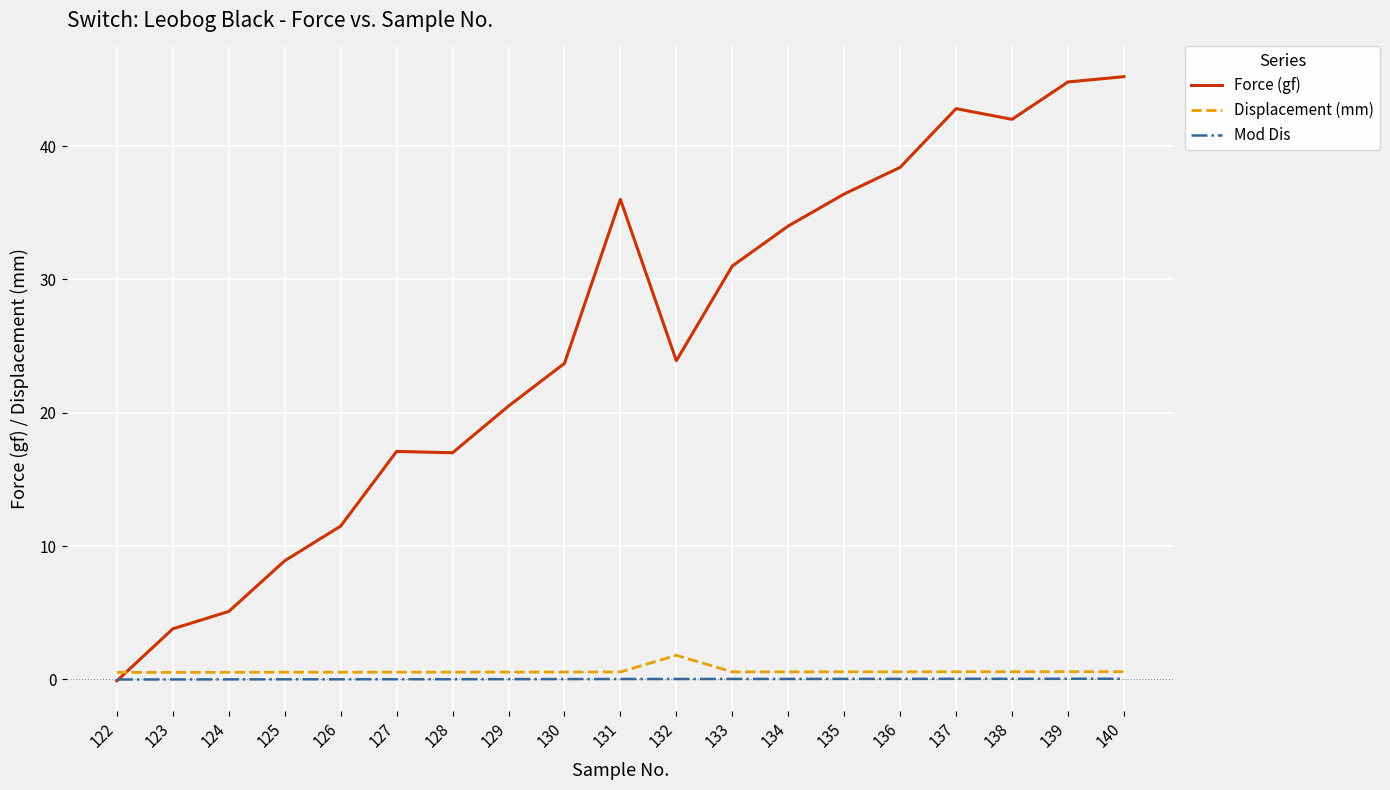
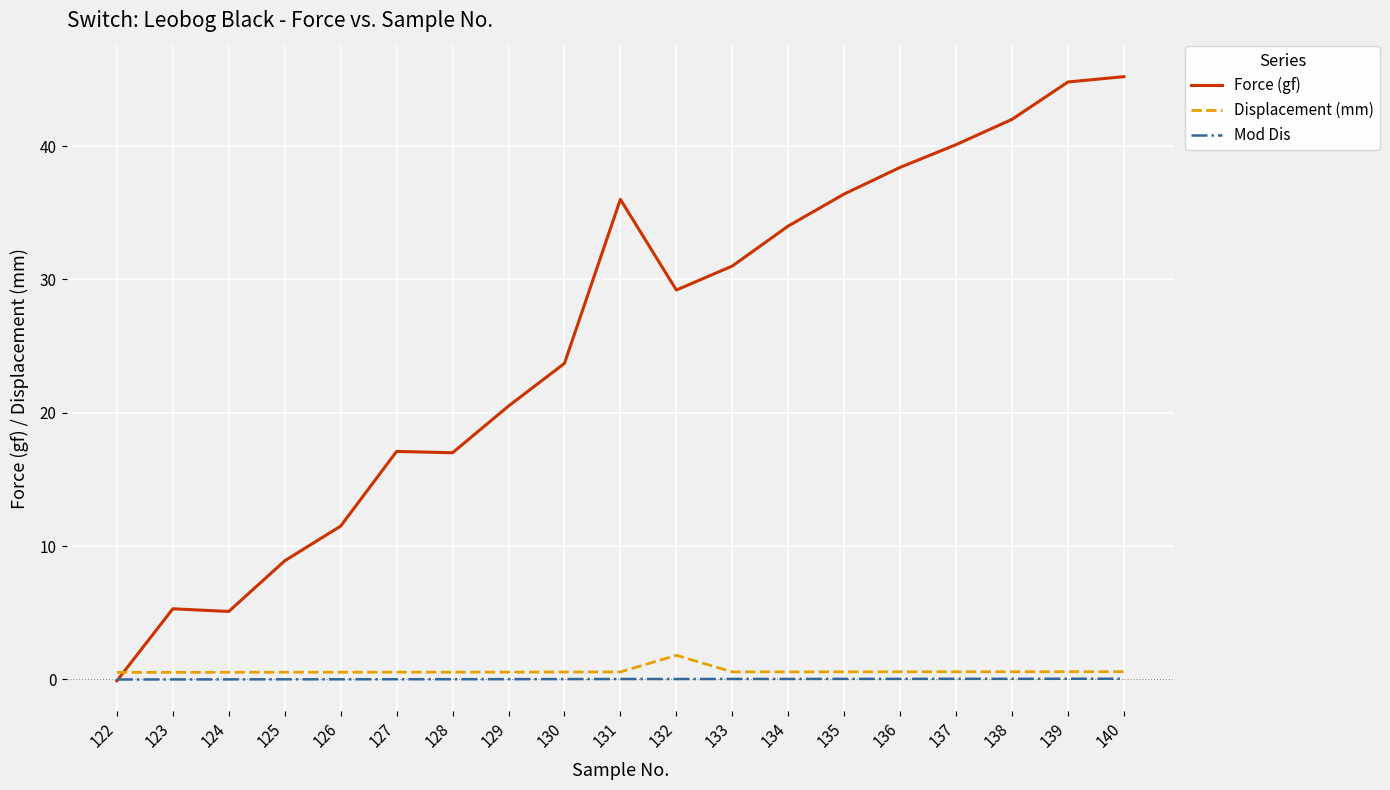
Force (gf), 123: 3.8 -> 5.3
Force (gf), 132: 23.9 -> 29.2
Force (gf), 137: 42.8 -> 40.1
